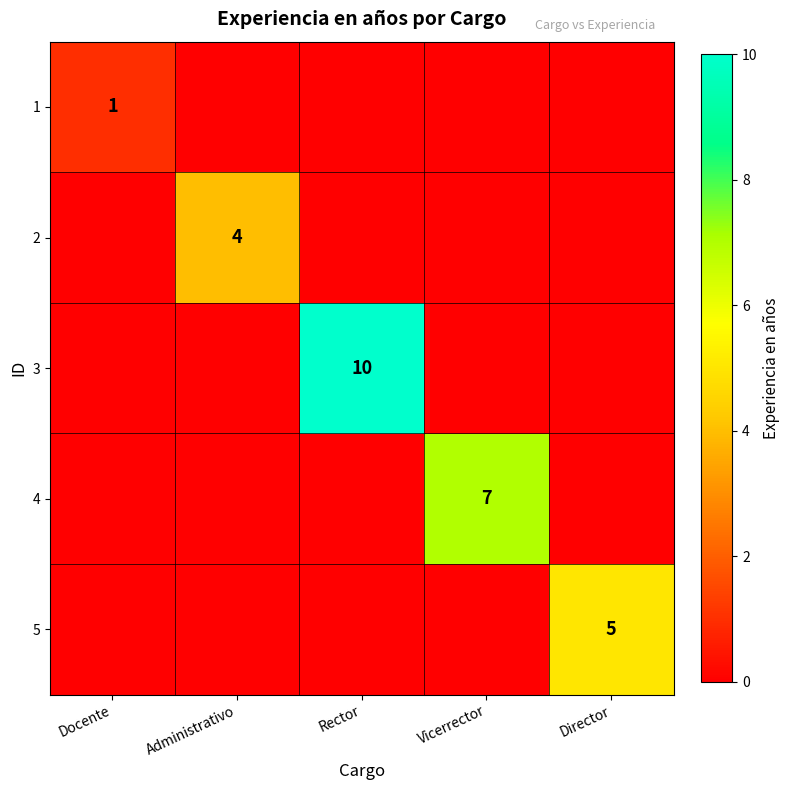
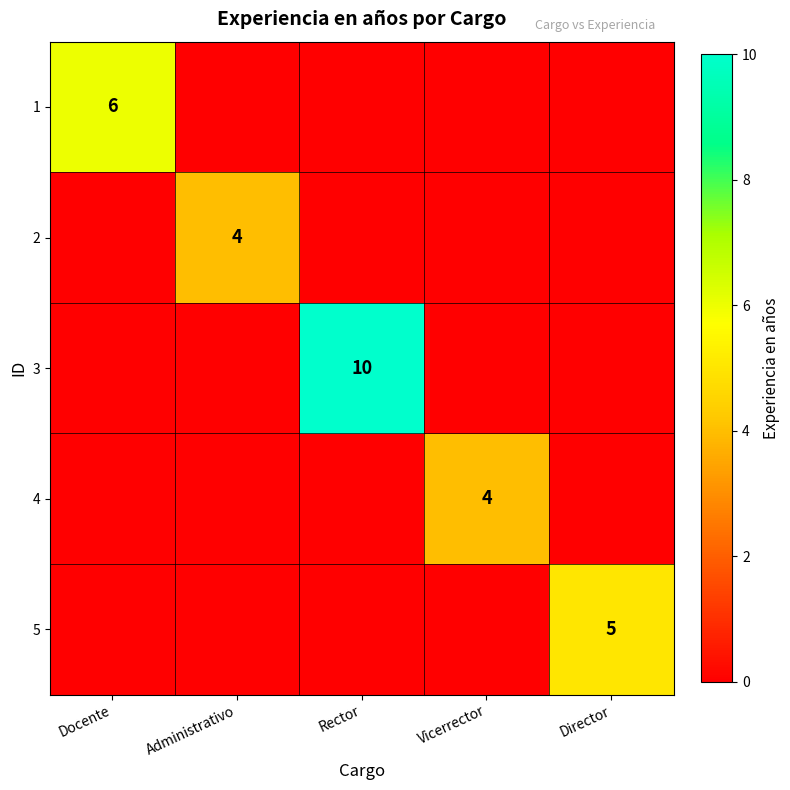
1, Docente: 1 -> 6
4, Vicerrector: 7 -> 4
